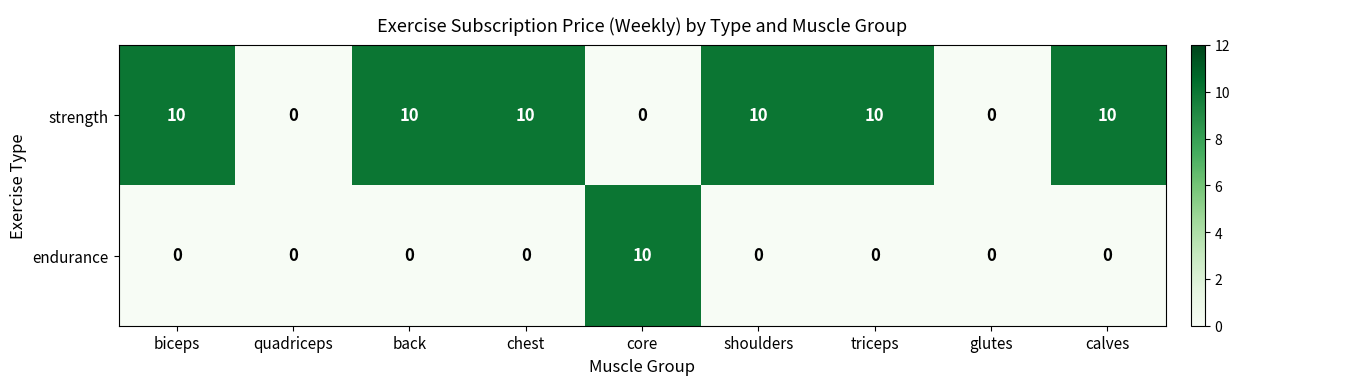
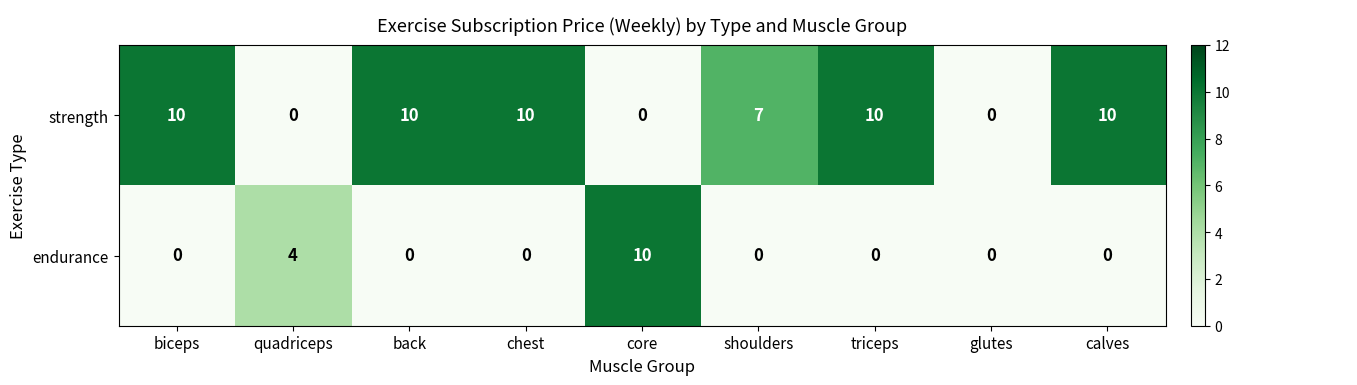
strength, shoulders: 10 -> 7
endurance, quadriceps: 0 -> 4
